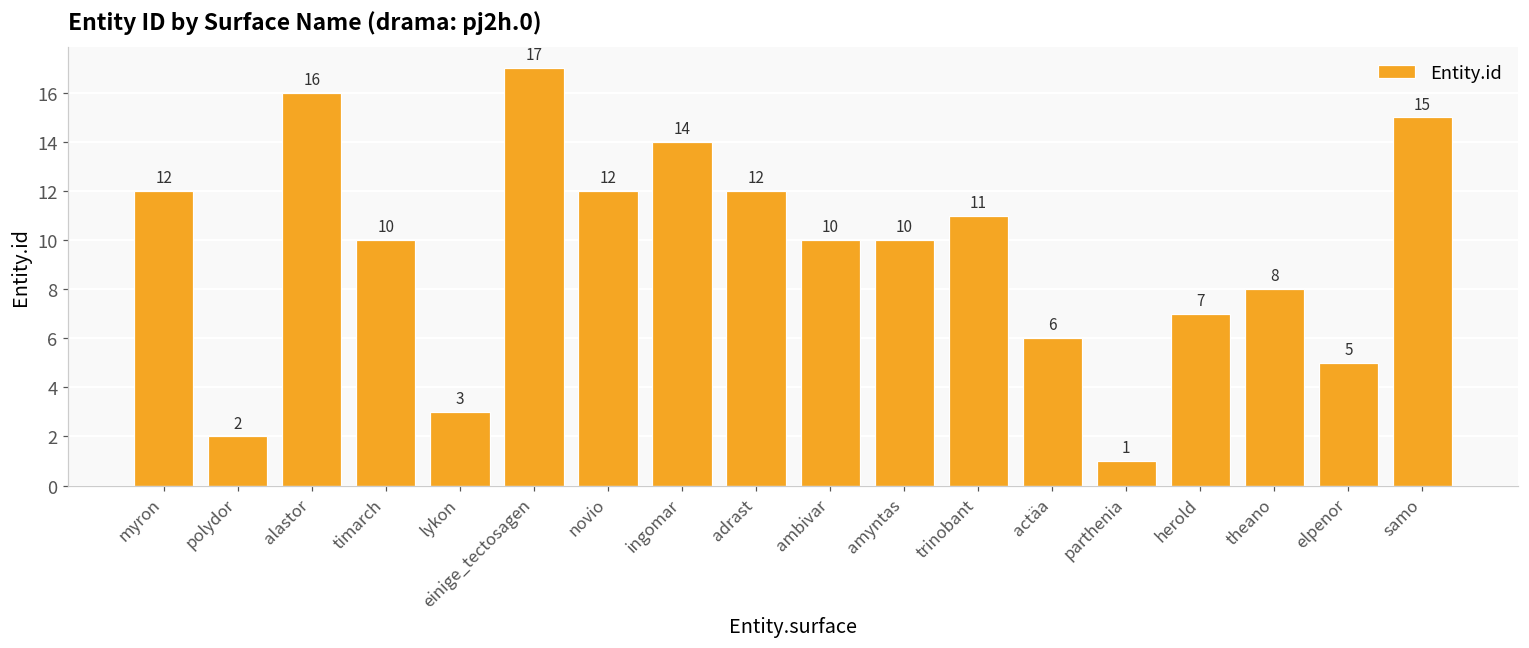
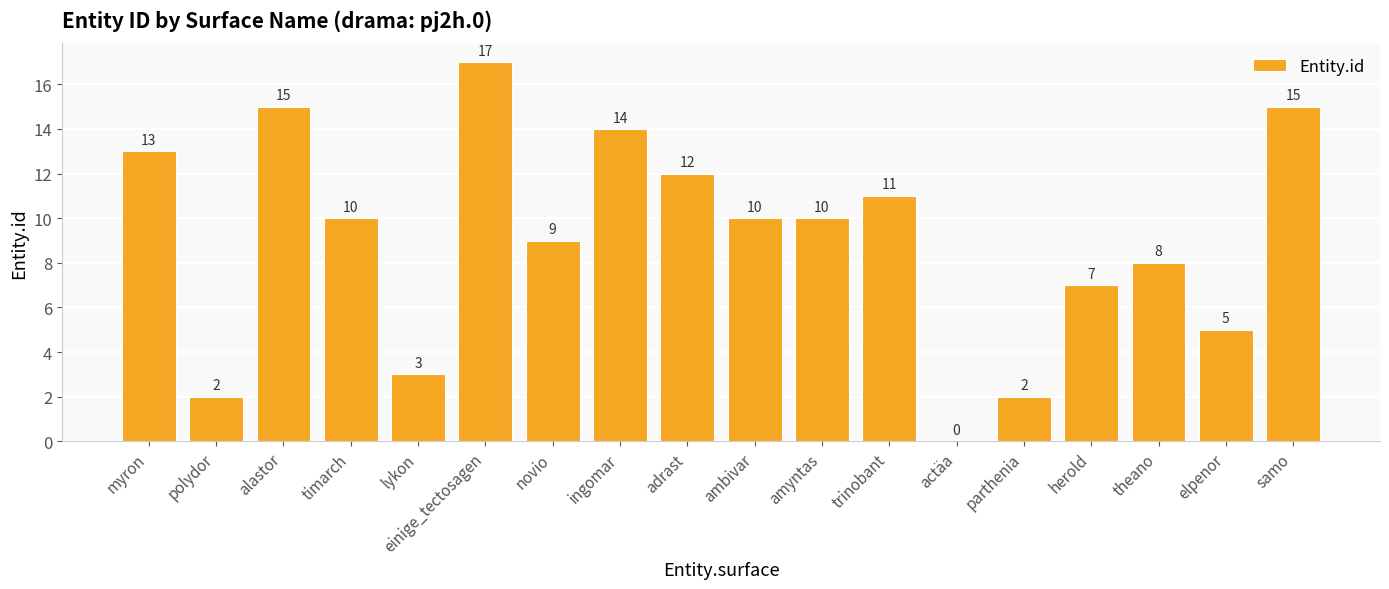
myron: 12 -> 13
alastor: 16 -> 15
novio: 12 -> 9
actäa: 6 -> 0
parthenia: 1 -> 2
